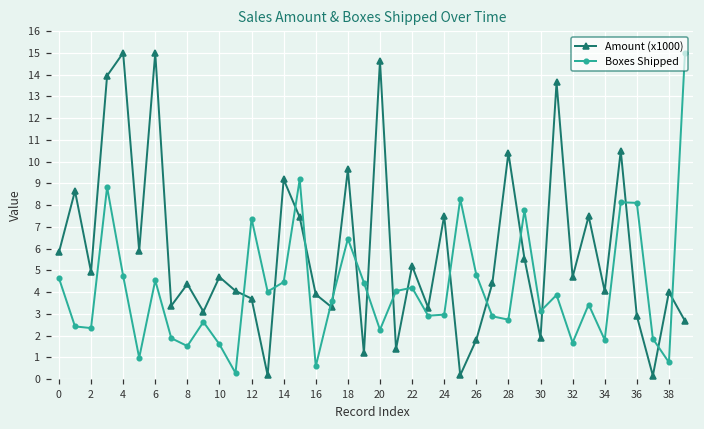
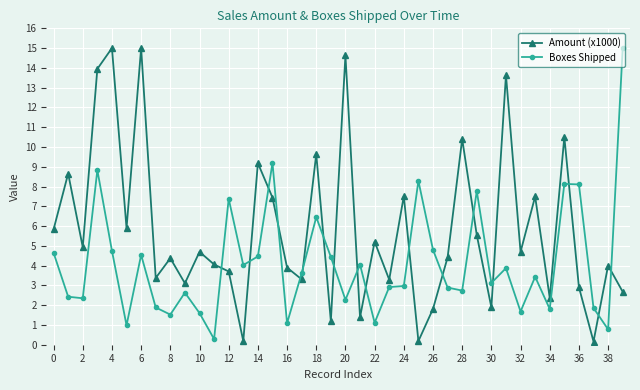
Boxes Shipped, 16: 0.6 -> 1.1
Boxes Shipped, 22: 4.2 -> 1.1
Amount (x1000), 34: 4.0 -> 2.4
